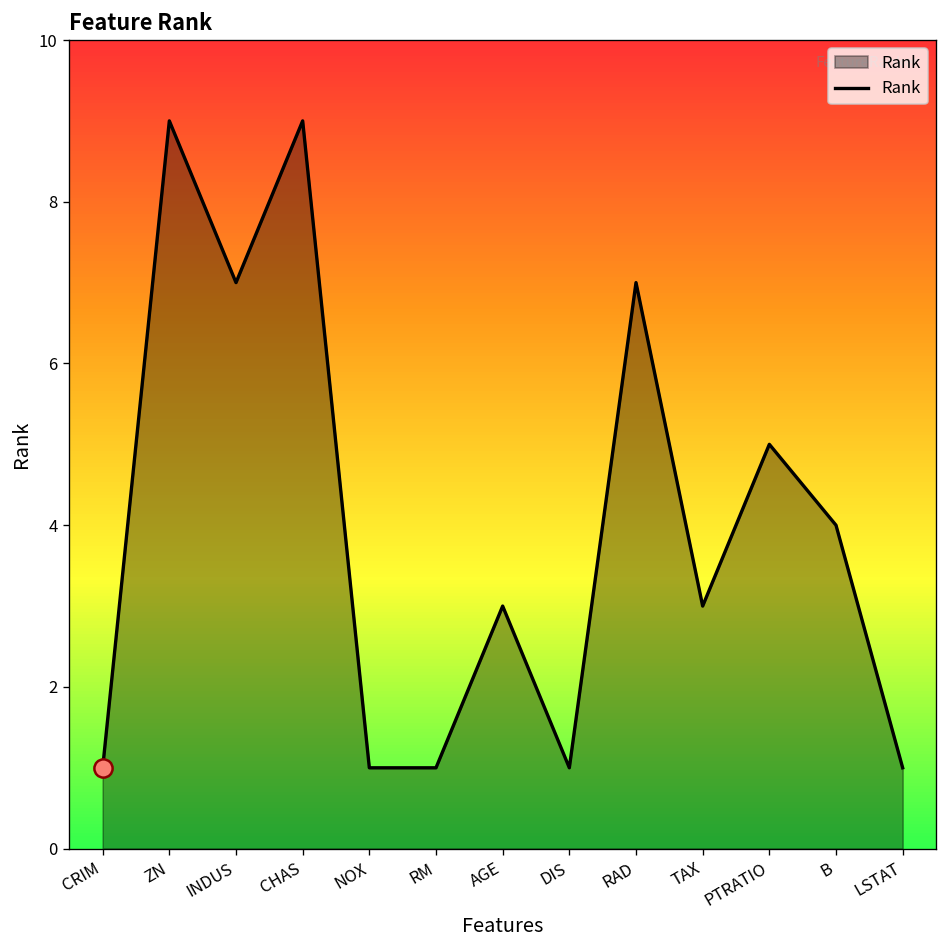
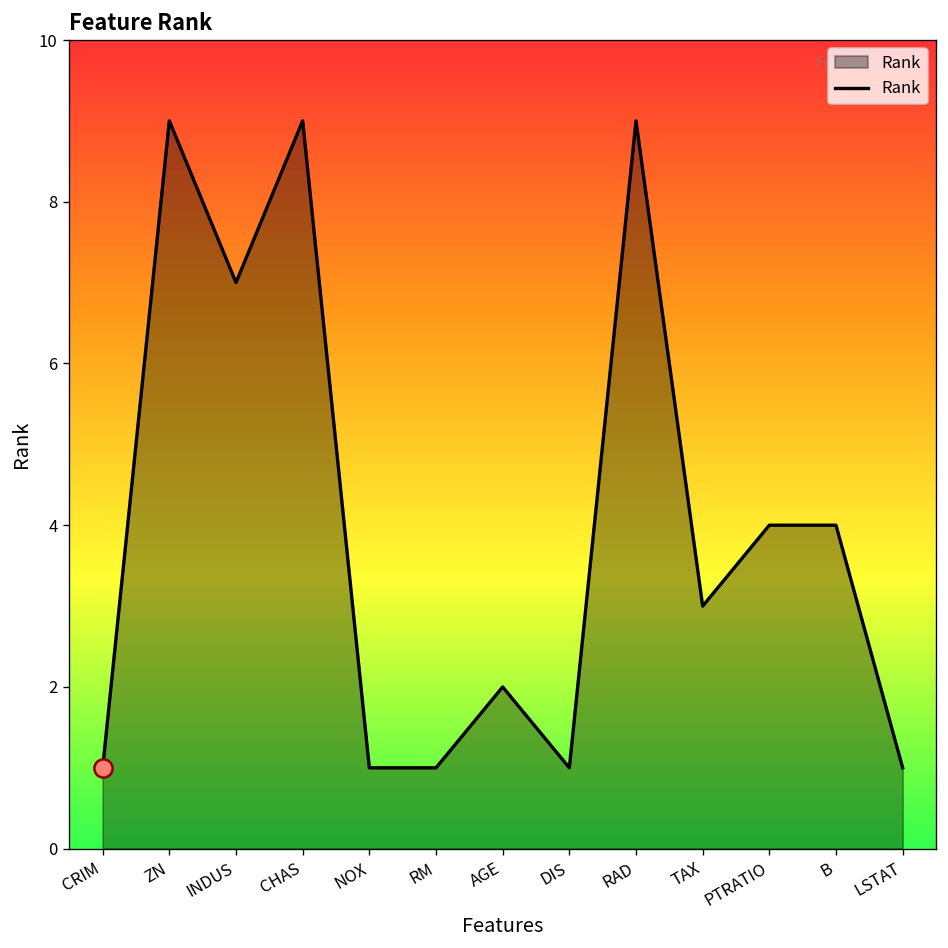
Rank, AGE: 3 -> 2
Rank, RAD: 7 -> 9
Rank, PTRATIO: 5 -> 4
